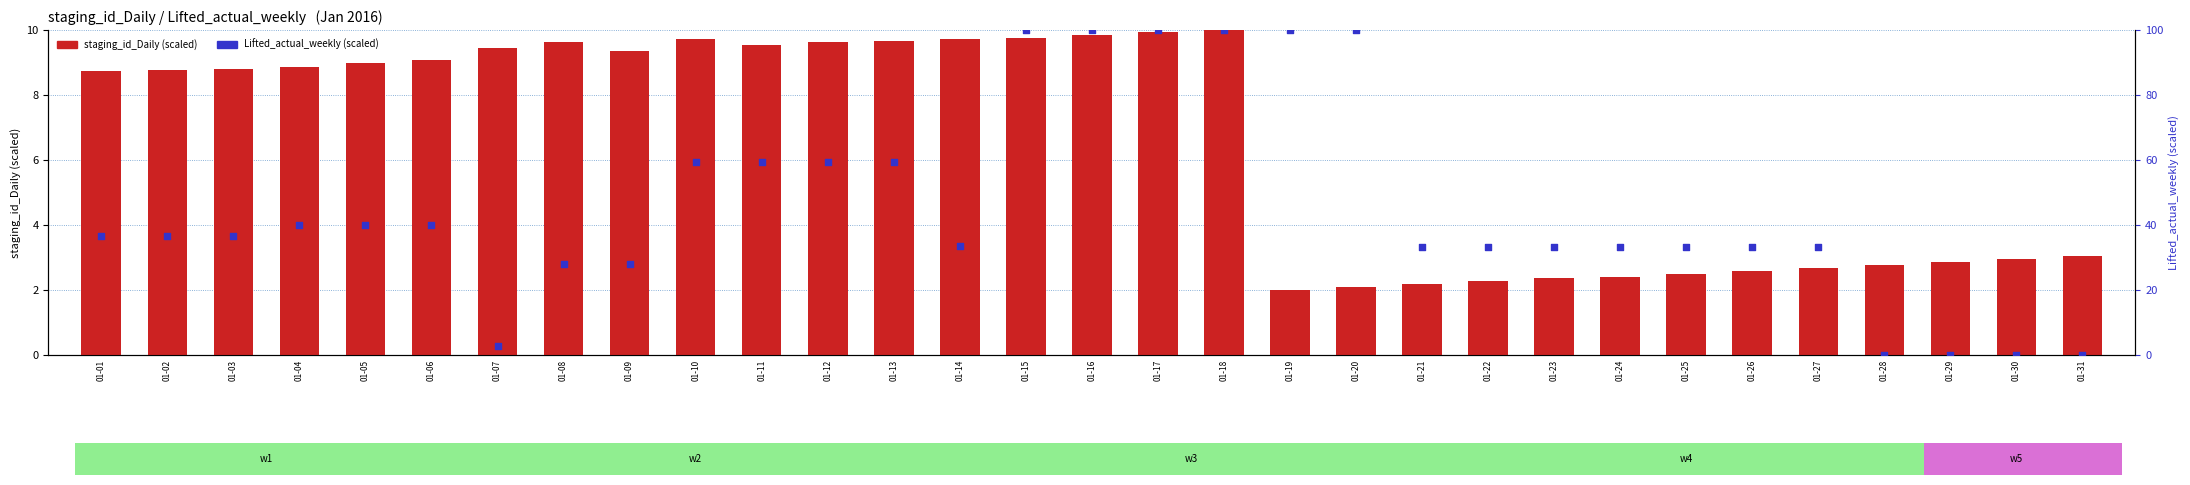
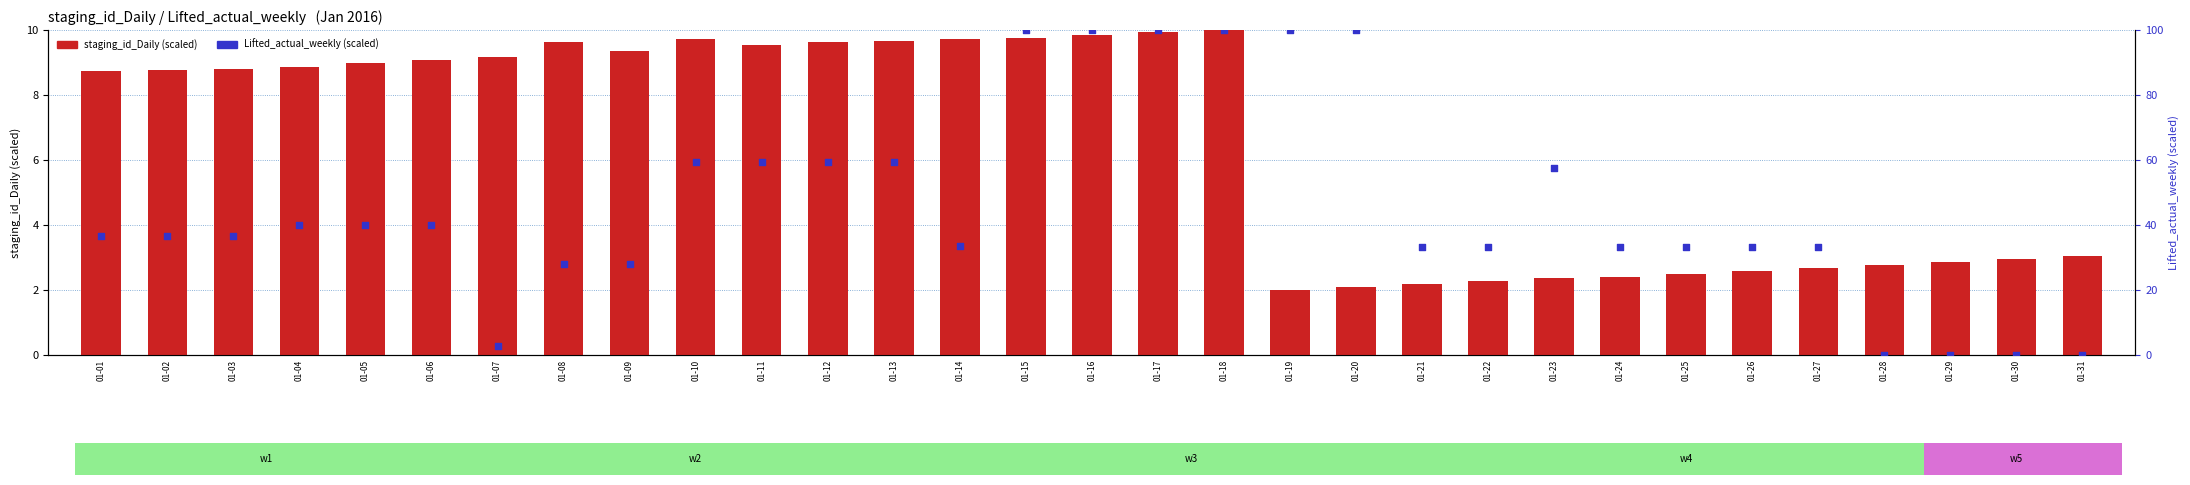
staging_id_Daily (scaled), 01-07: 9.4 -> 9.2
Lifted_actual_weekly (scaled), 01-23: 33 -> 57
